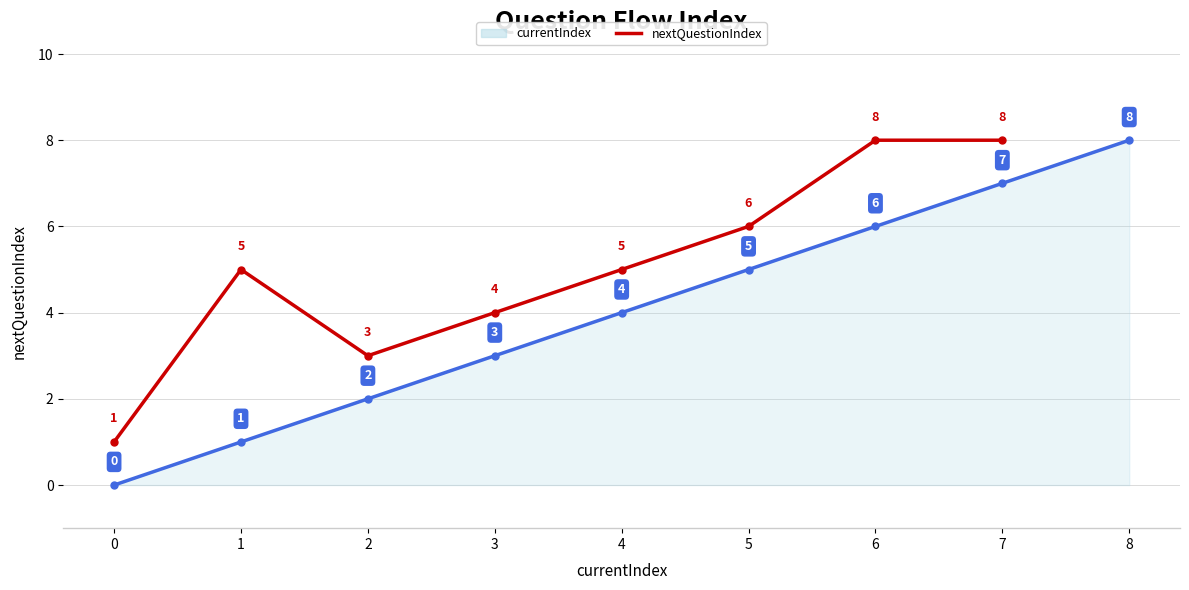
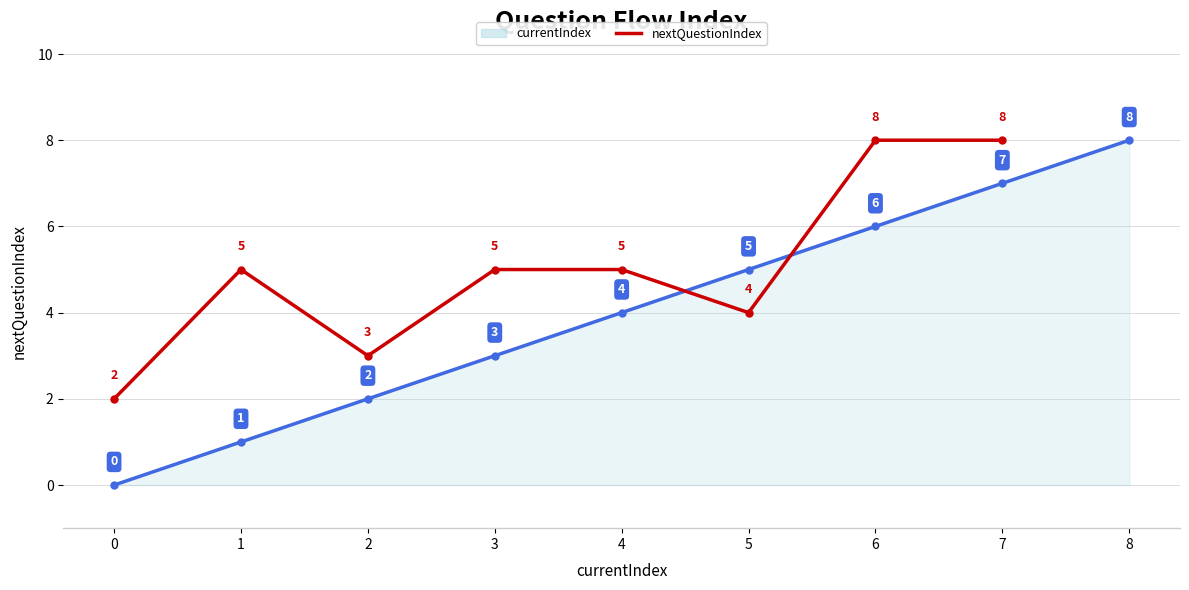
nextQuestionIndex, 0: 1 -> 2
nextQuestionIndex, 3: 4 -> 5
nextQuestionIndex, 5: 6 -> 4
